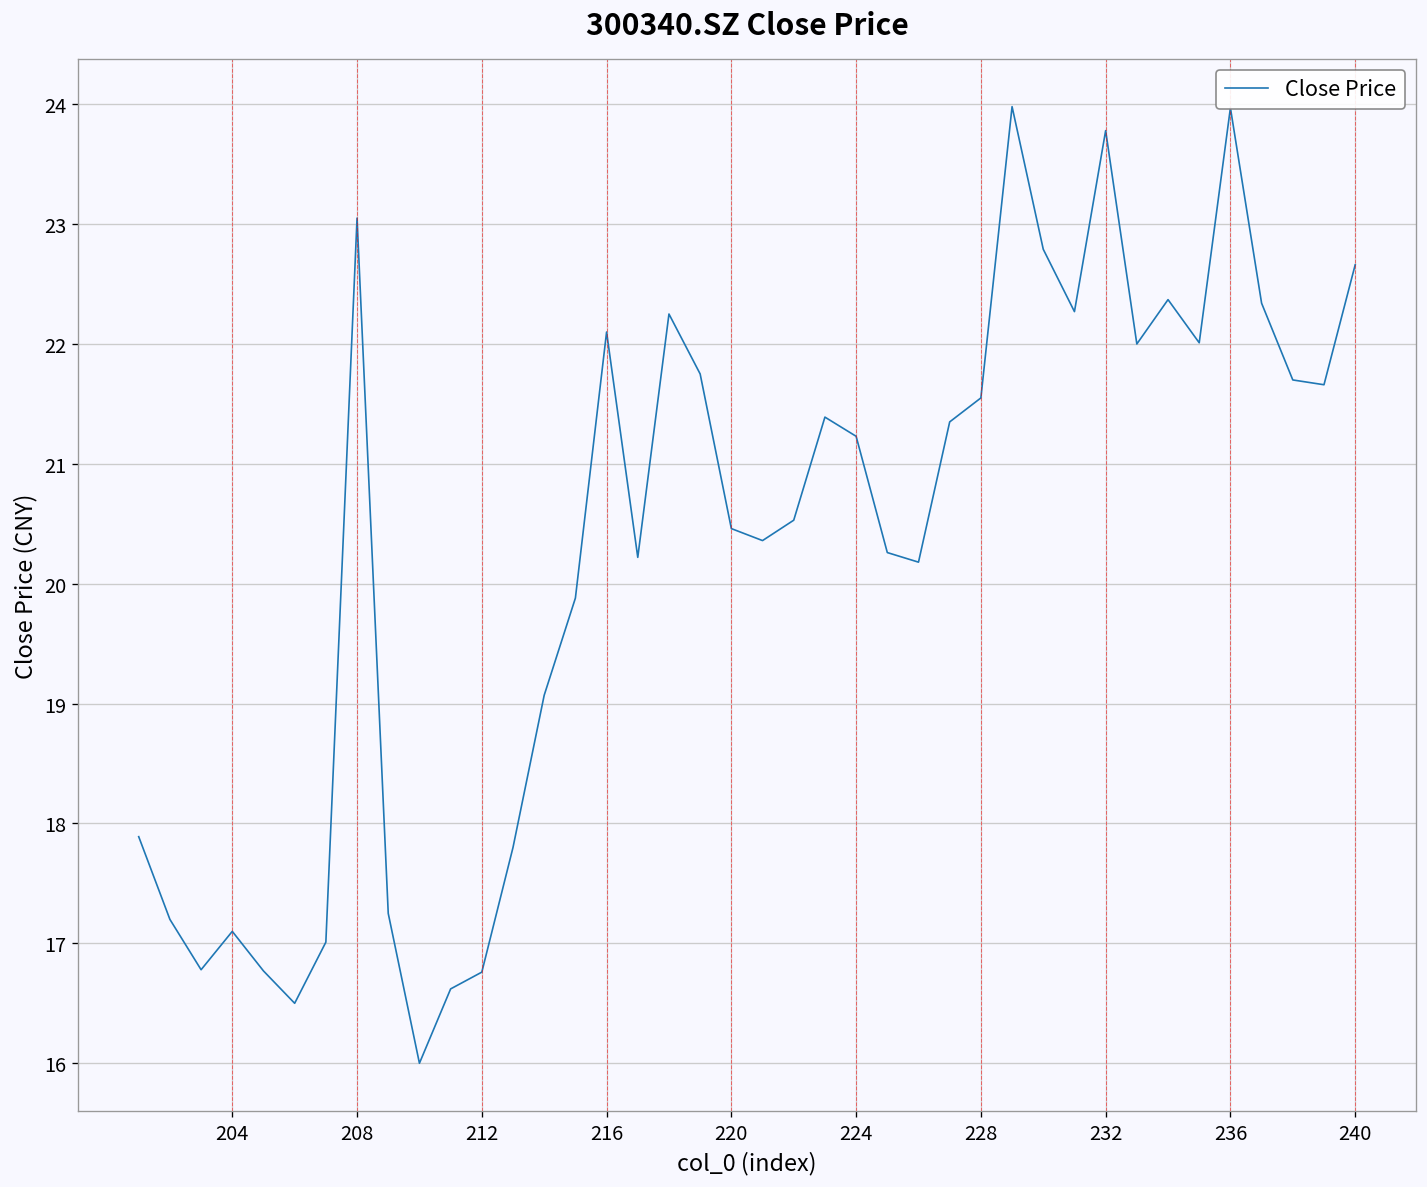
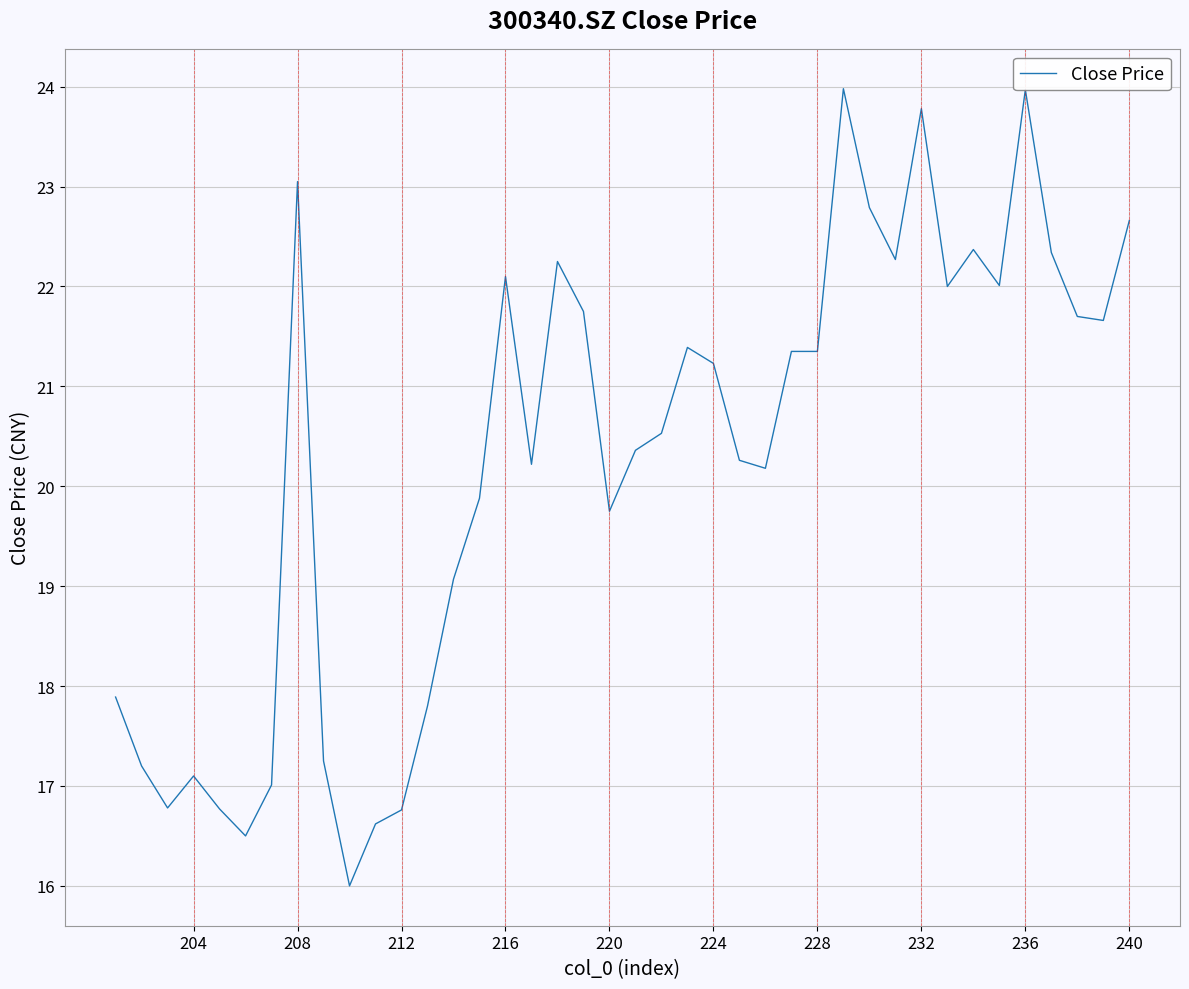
220: 20.5 -> 19.8
228: 21.6 -> 21.4
